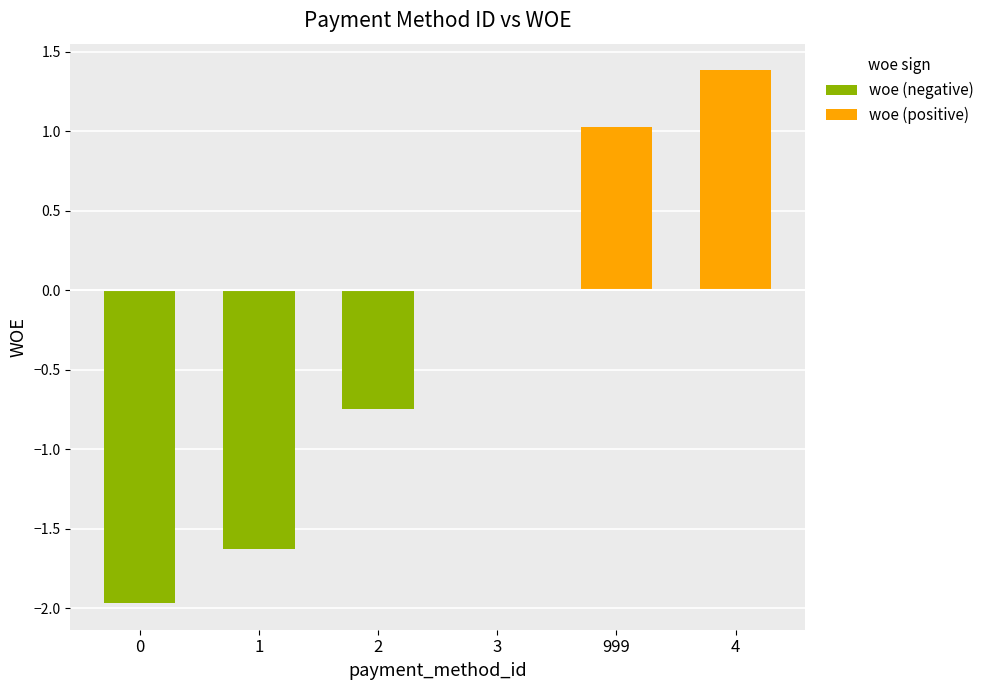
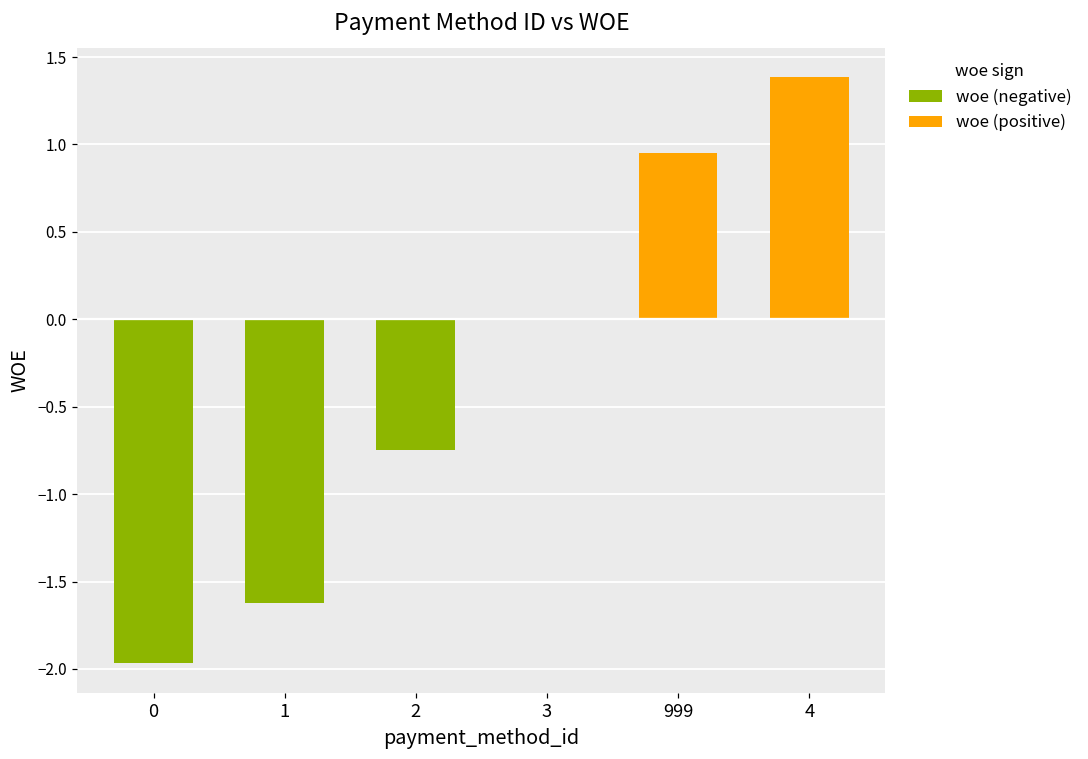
woe (positive), 999: 1.03 -> 0.95
